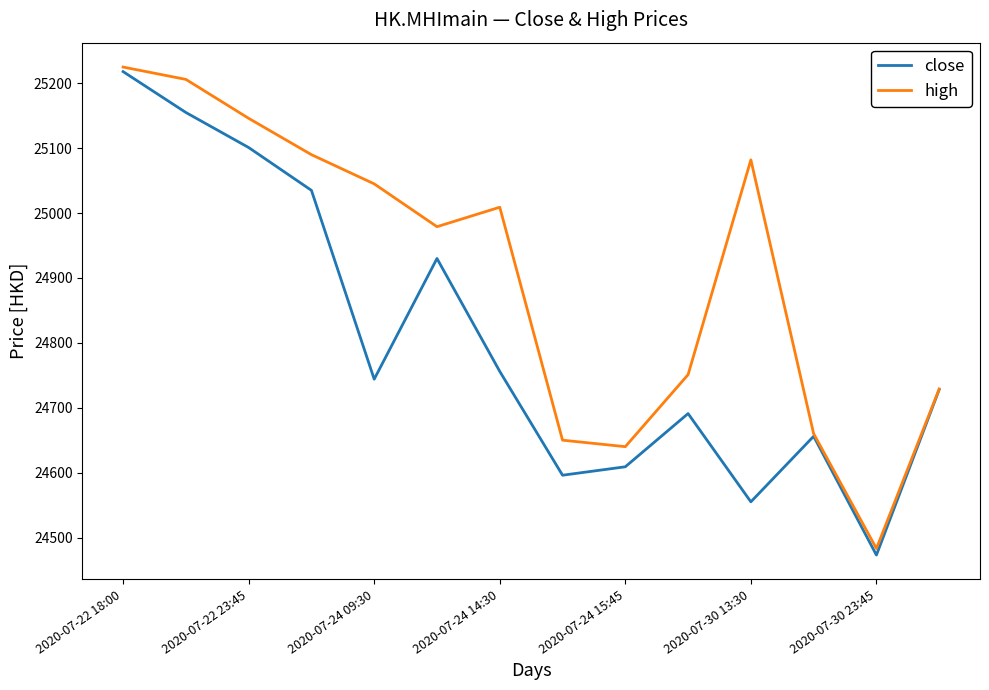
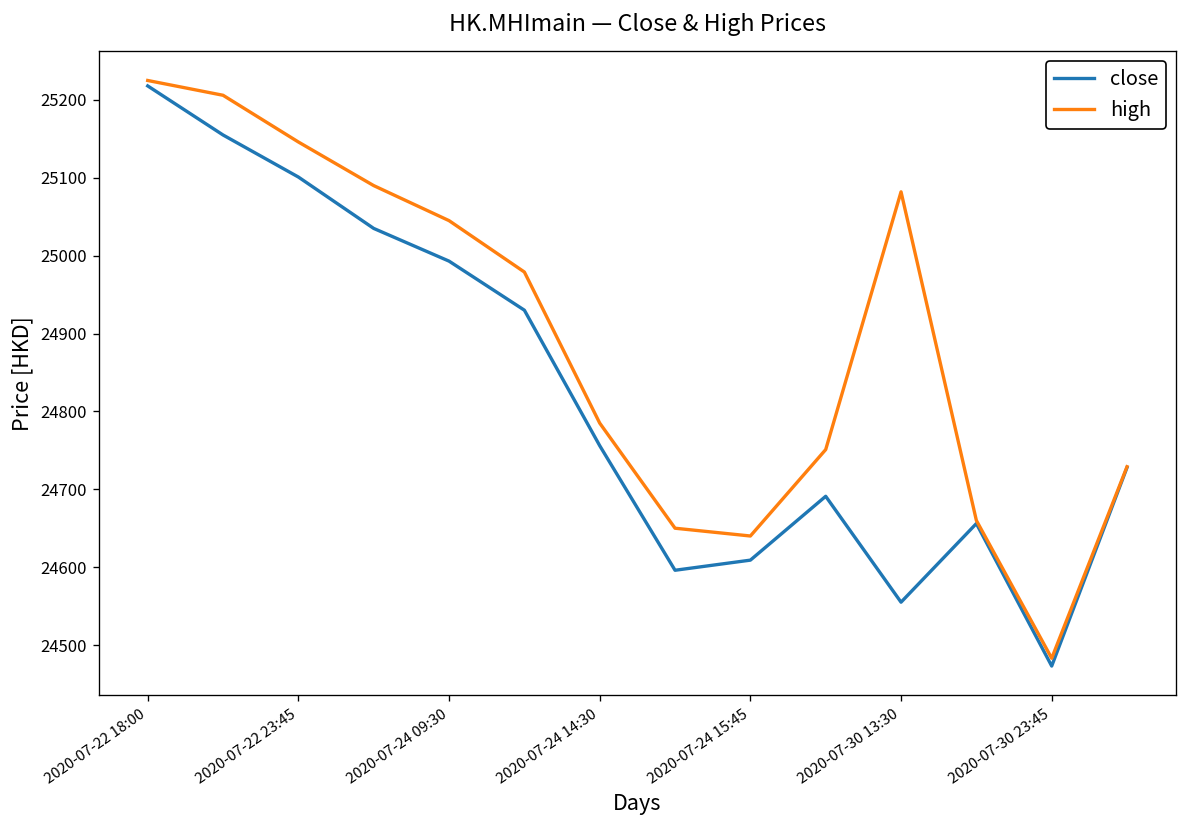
close, 2020-07-24 09:30: 24740 -> 24990
high, 2020-07-24 14:30: 25010 -> 24790
